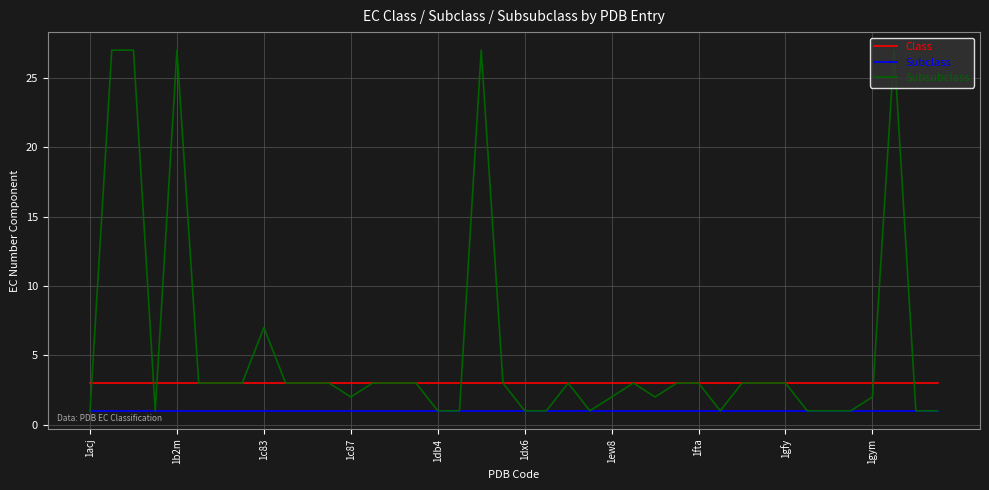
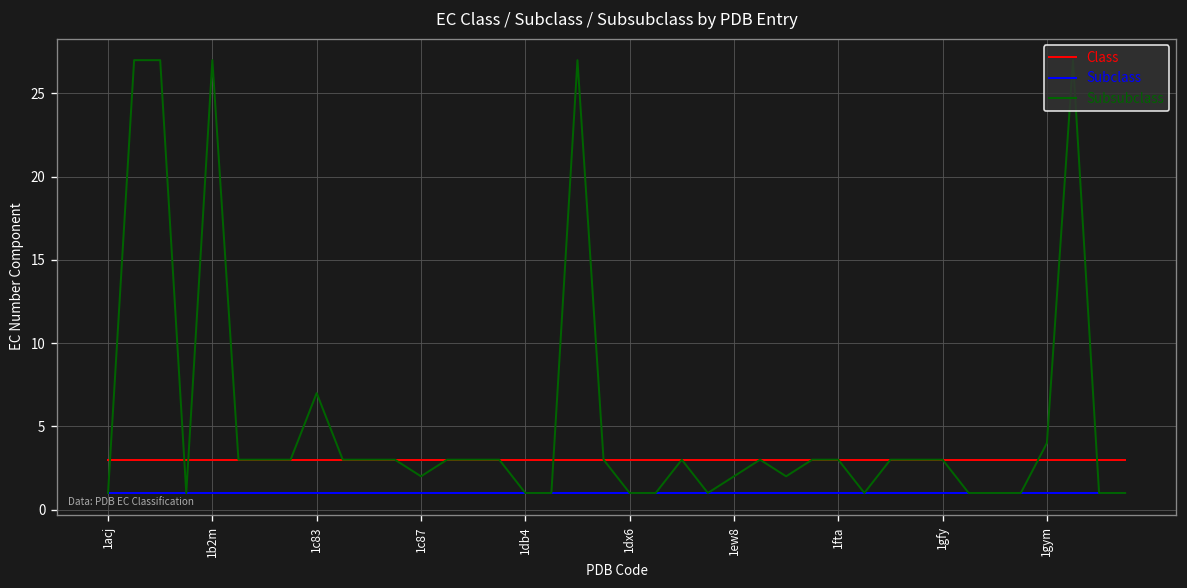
Subsubclass, 1gym: 2 -> 4
